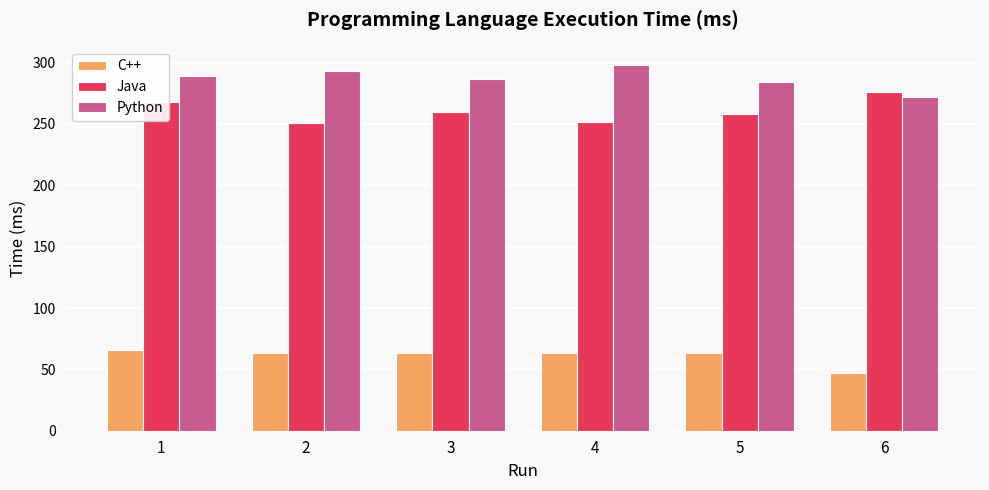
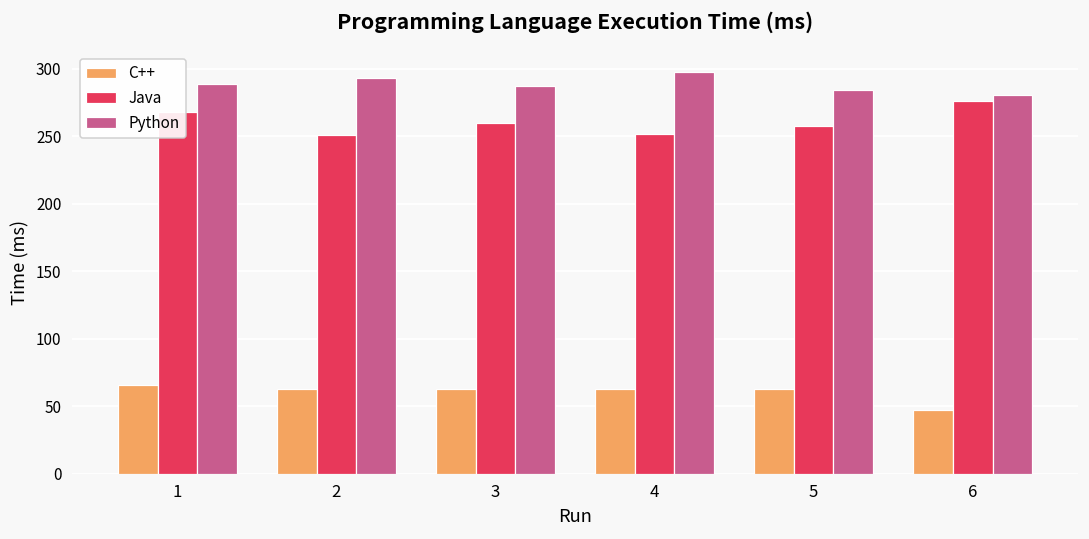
Python, 6: 272 -> 281
